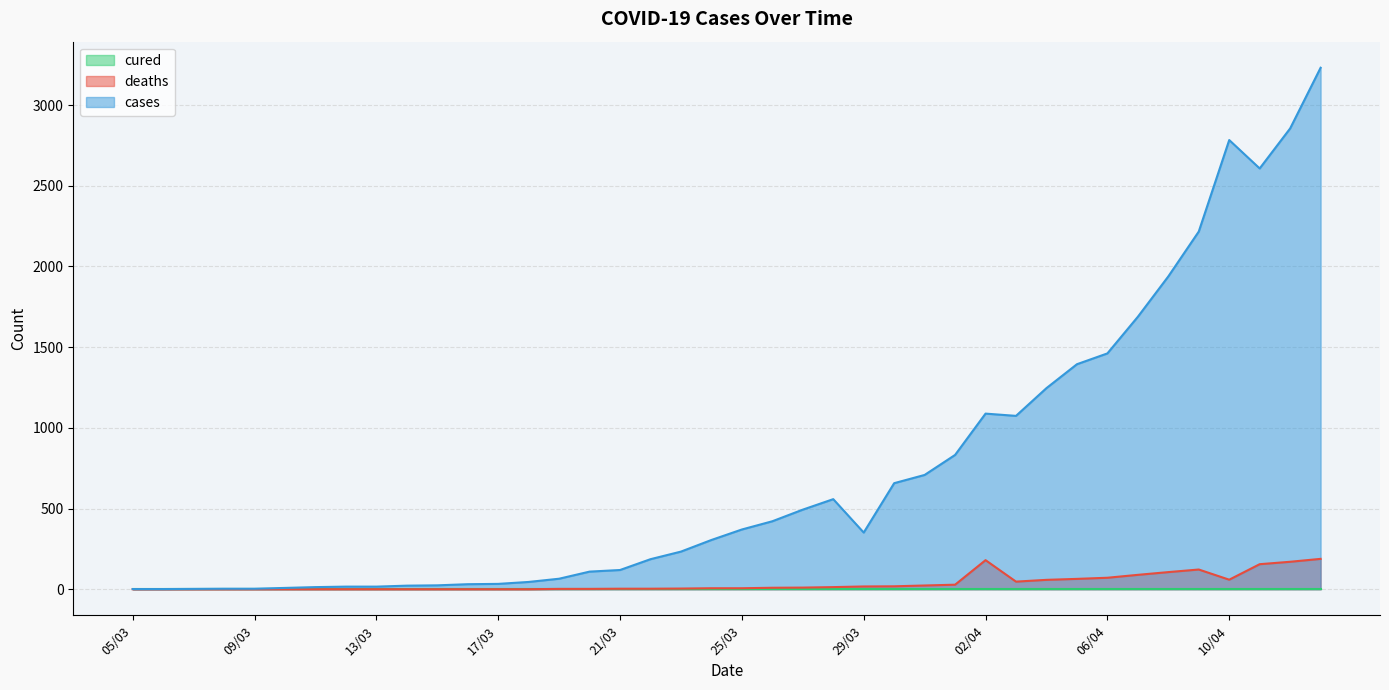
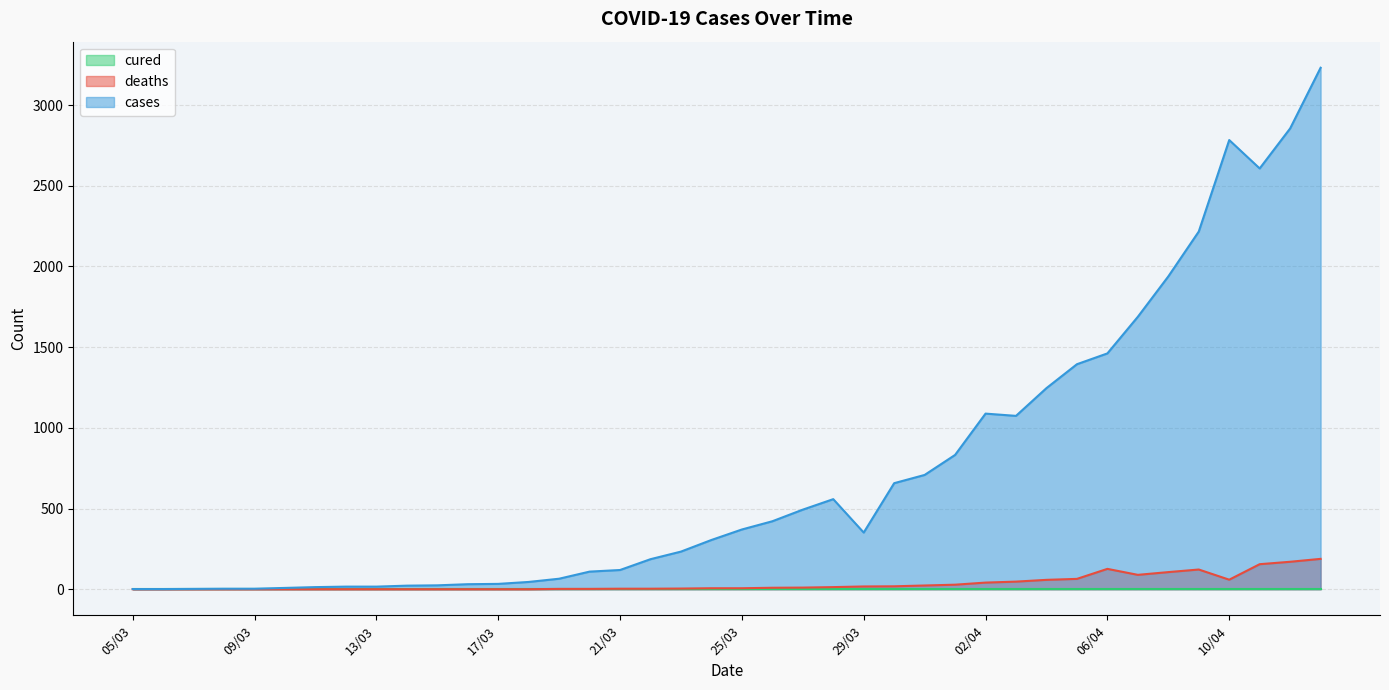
deaths, 02/04: 180 -> 40
deaths, 06/04: 70 -> 130
